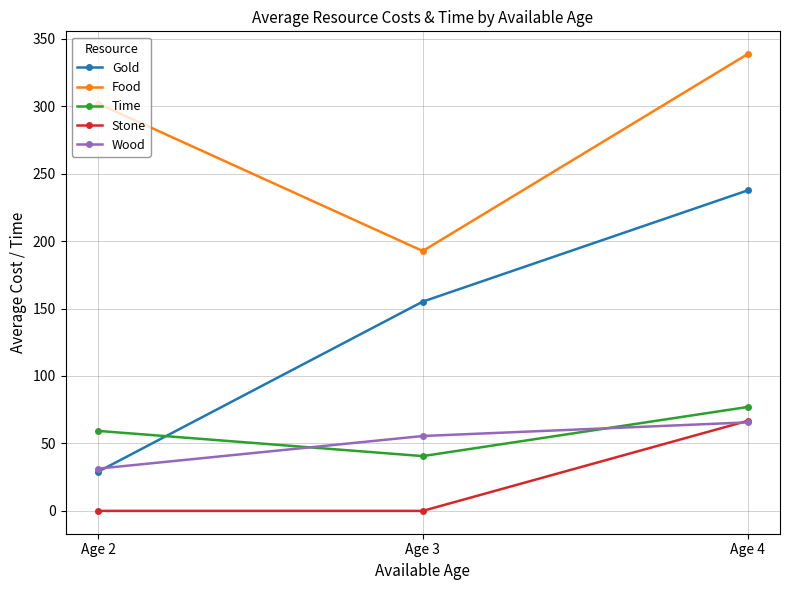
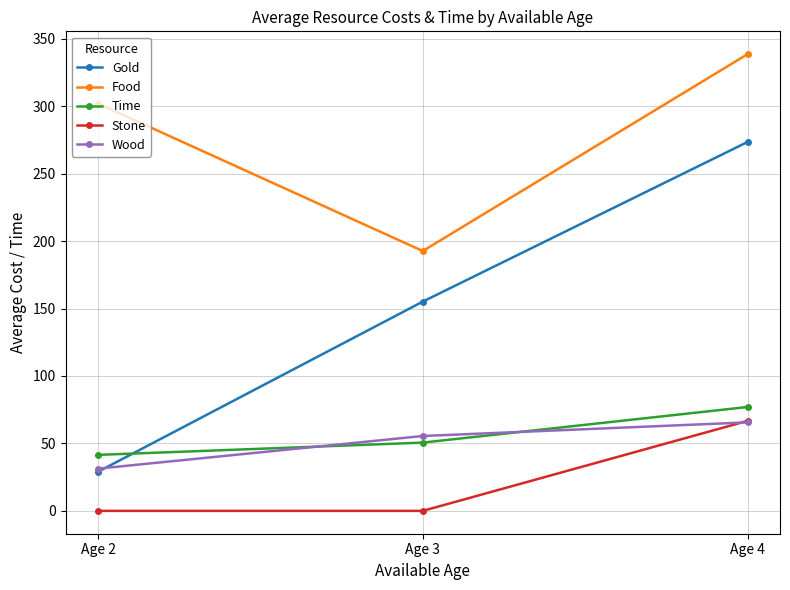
Time, Age 2: 59 -> 42
Time, Age 3: 41 -> 51
Gold, Age 4: 238 -> 273
